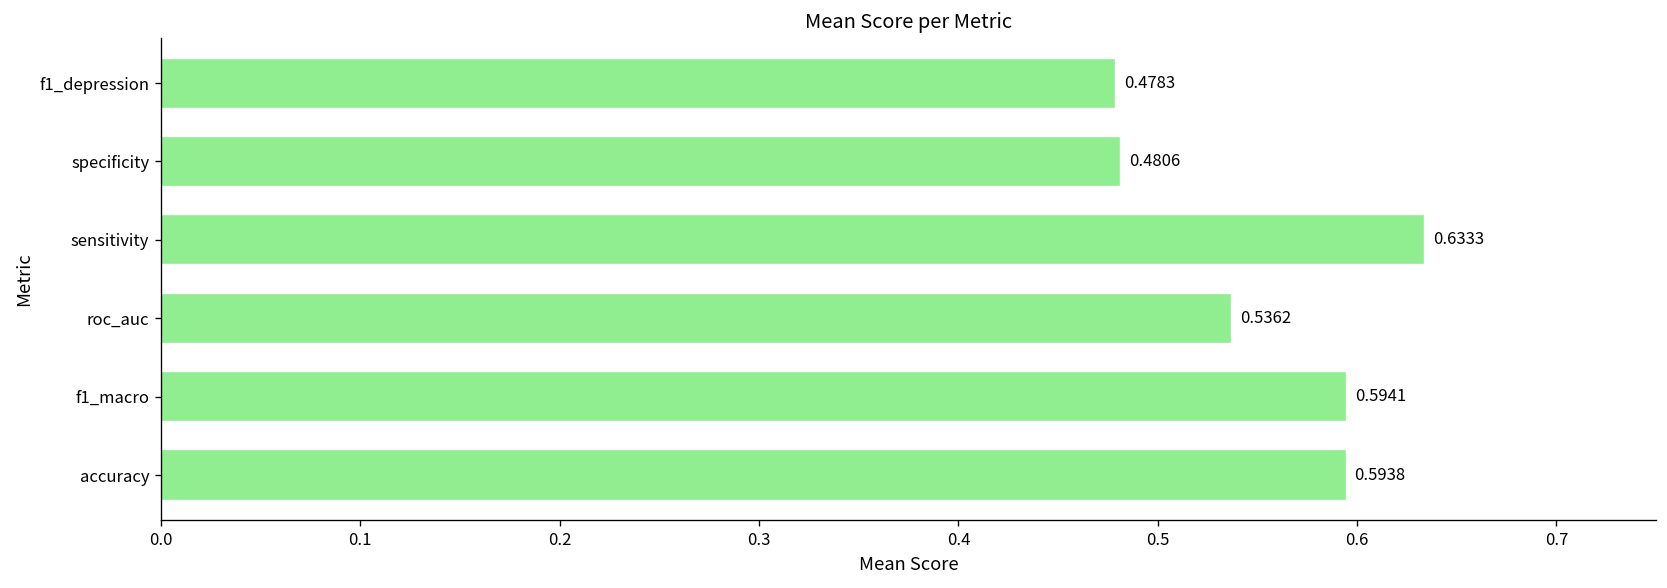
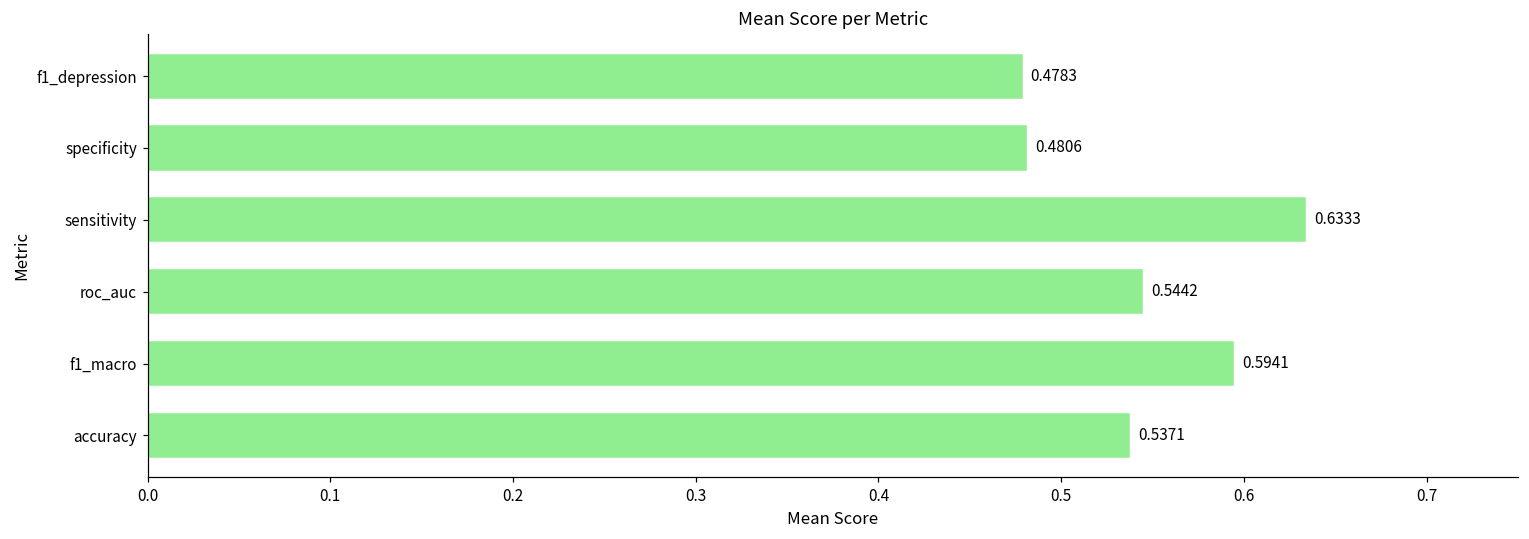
roc_auc: 0.5362 -> 0.5442
accuracy: 0.5938 -> 0.5371
